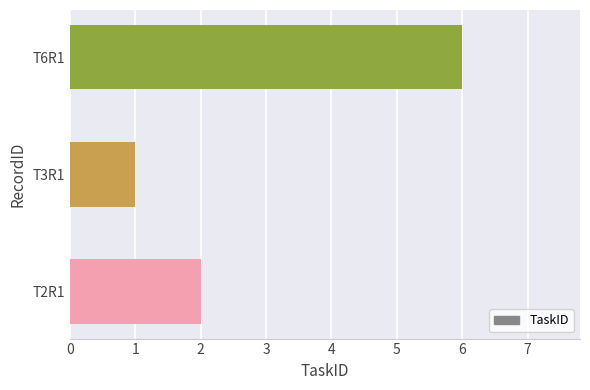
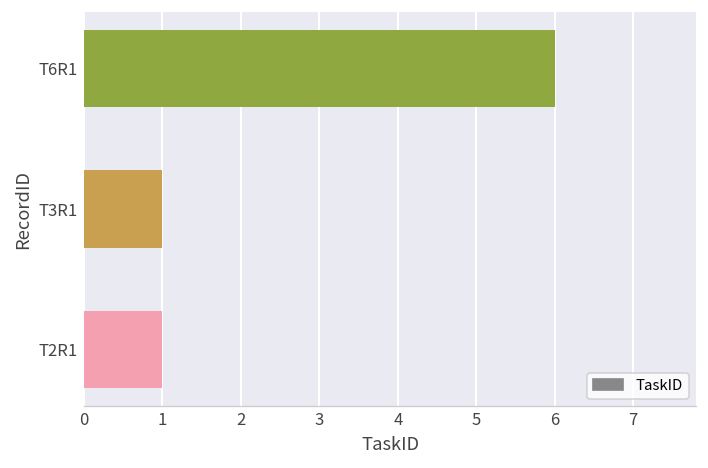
T2R1: 2 -> 1
